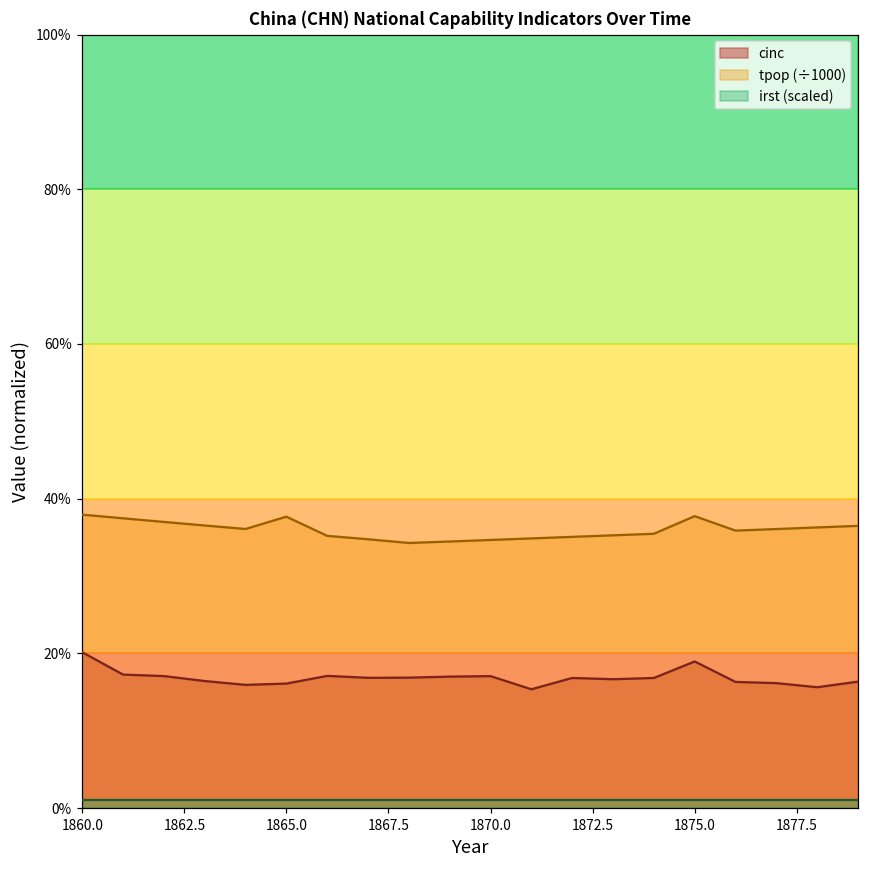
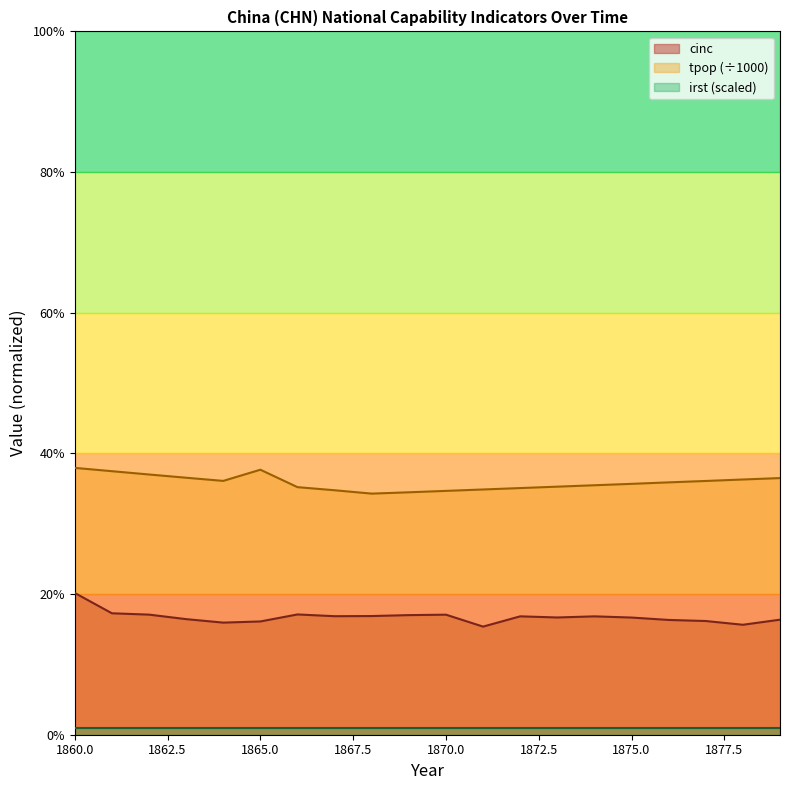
cinc, 1875.0: 19% -> 17%
tpop (÷1000), 1875.0: 38% -> 36%
